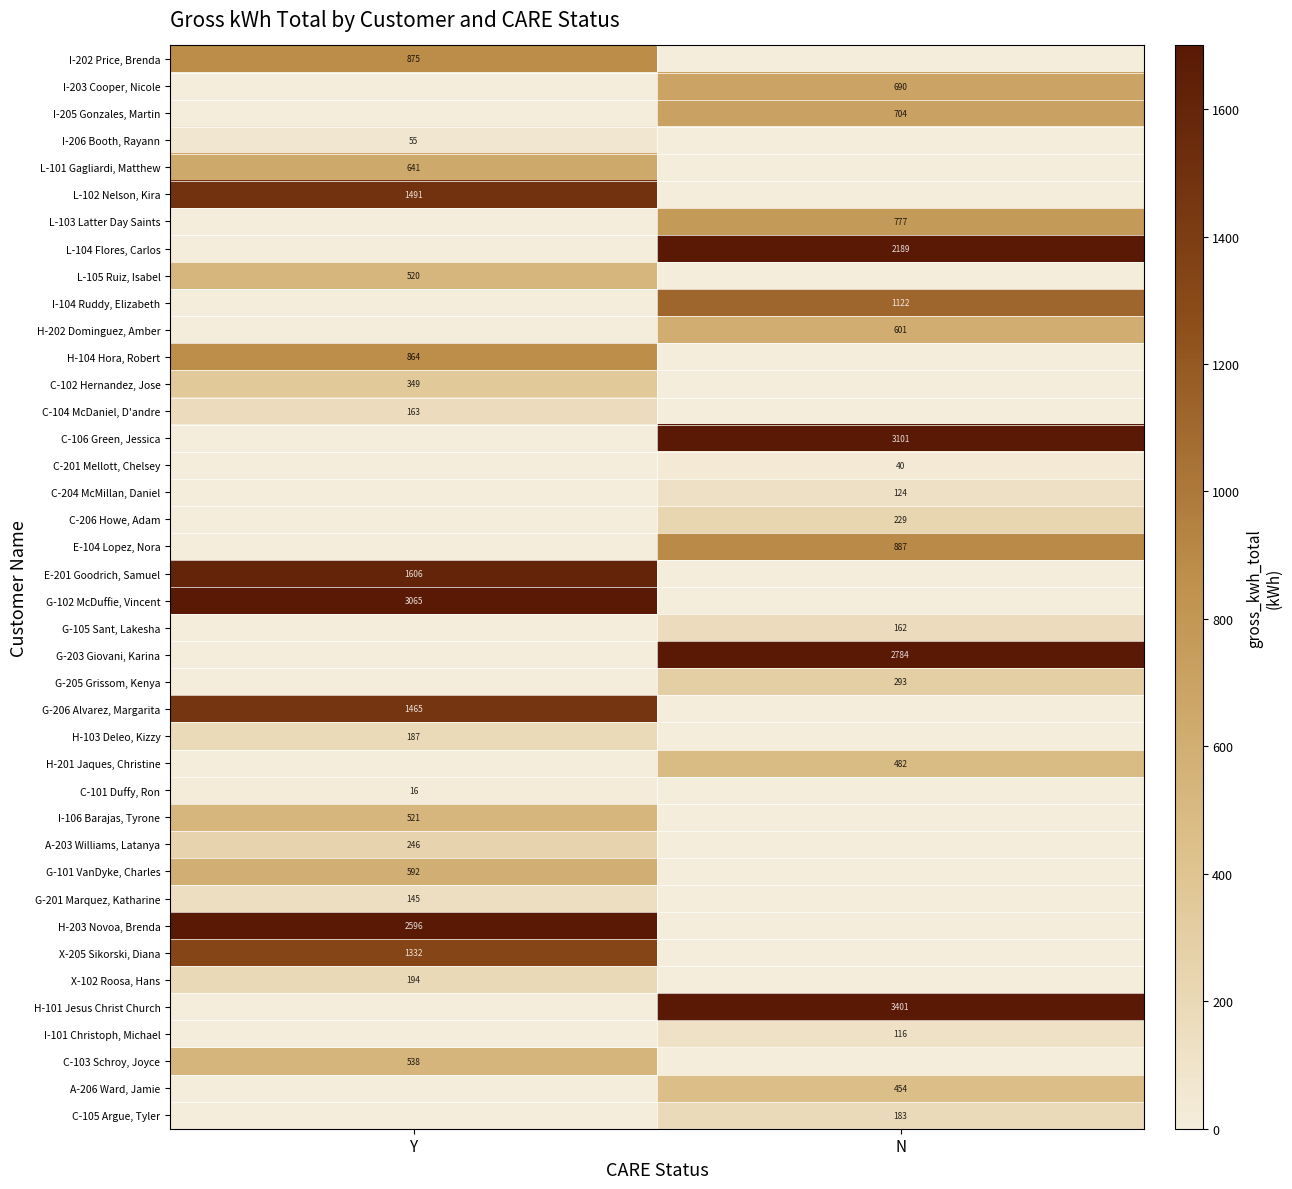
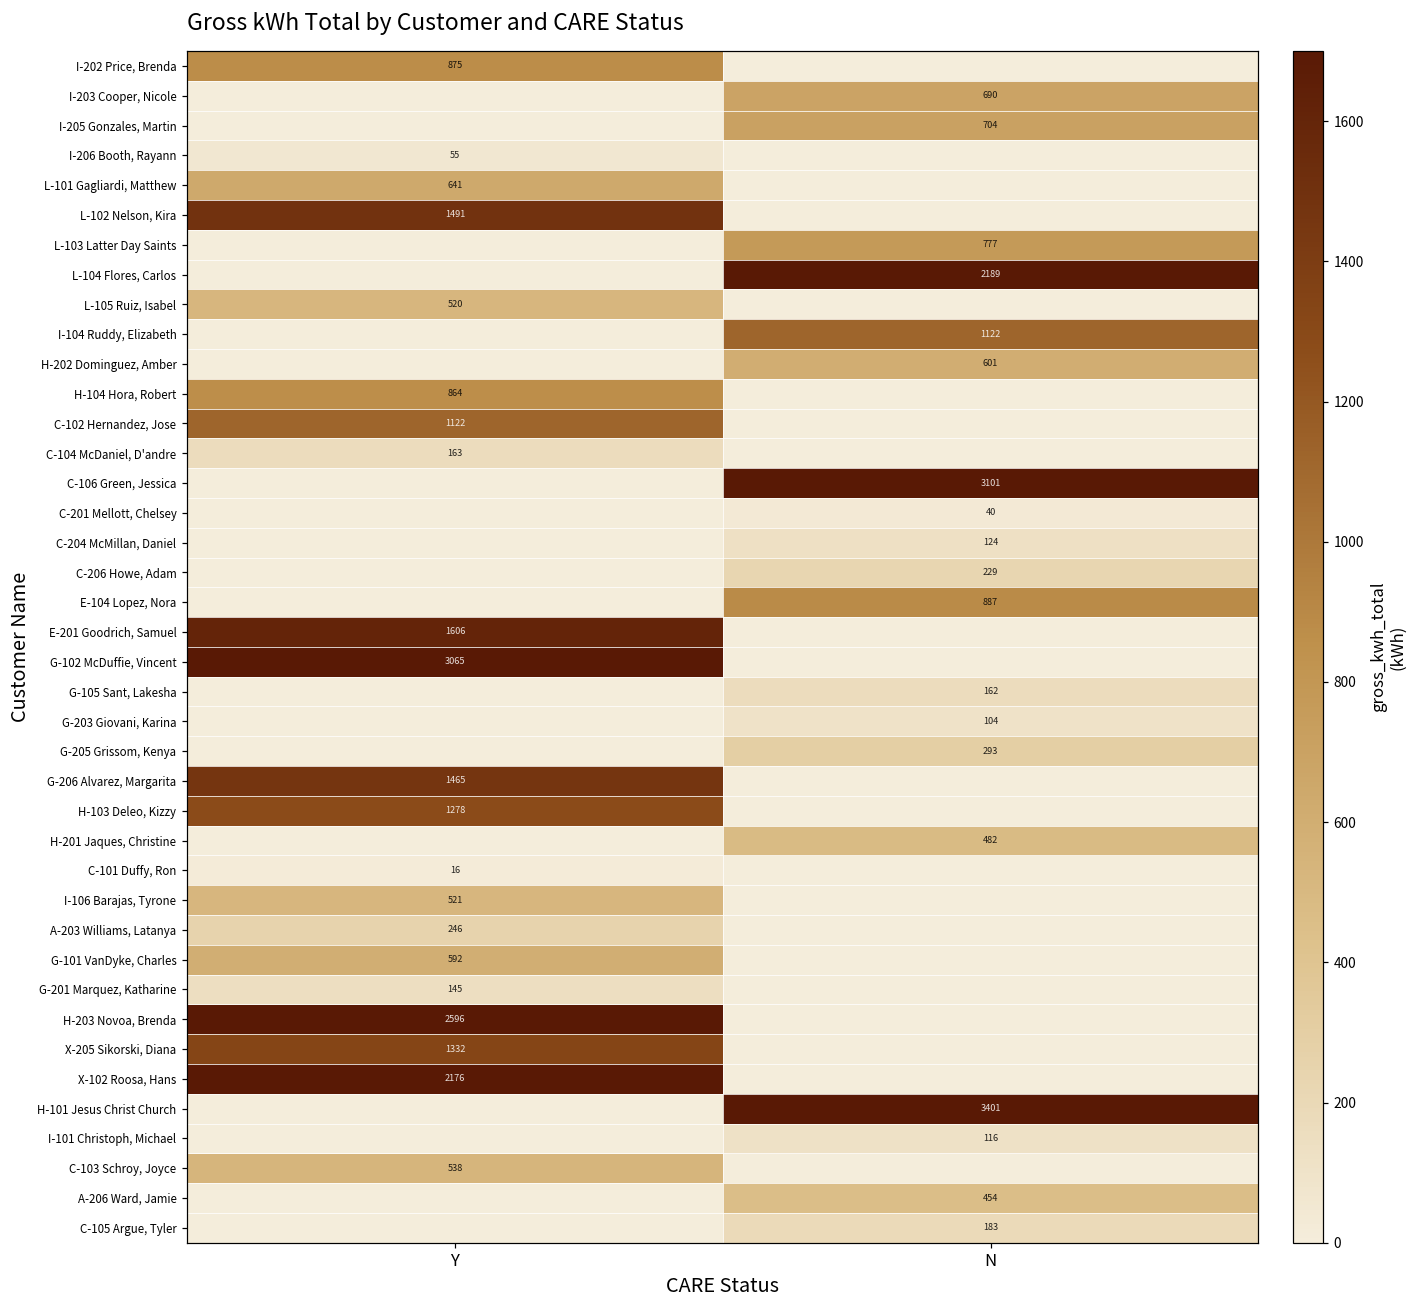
C-102 Hernandez, Jose, Y: 349 -> 1122
G-203 Giovani, Karina, N: 2784 -> 104
H-103 Deleo, Kizzy, Y: 187 -> 1278
X-102 Roosa, Hans, Y: 194 -> 2176
